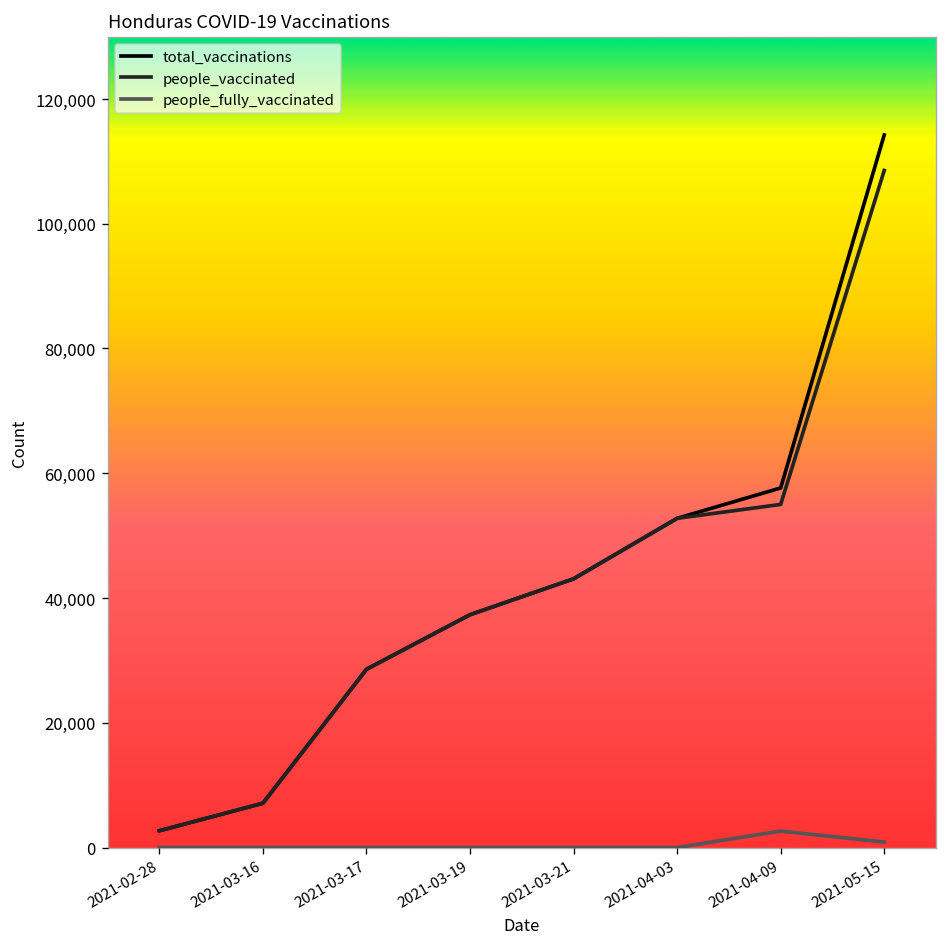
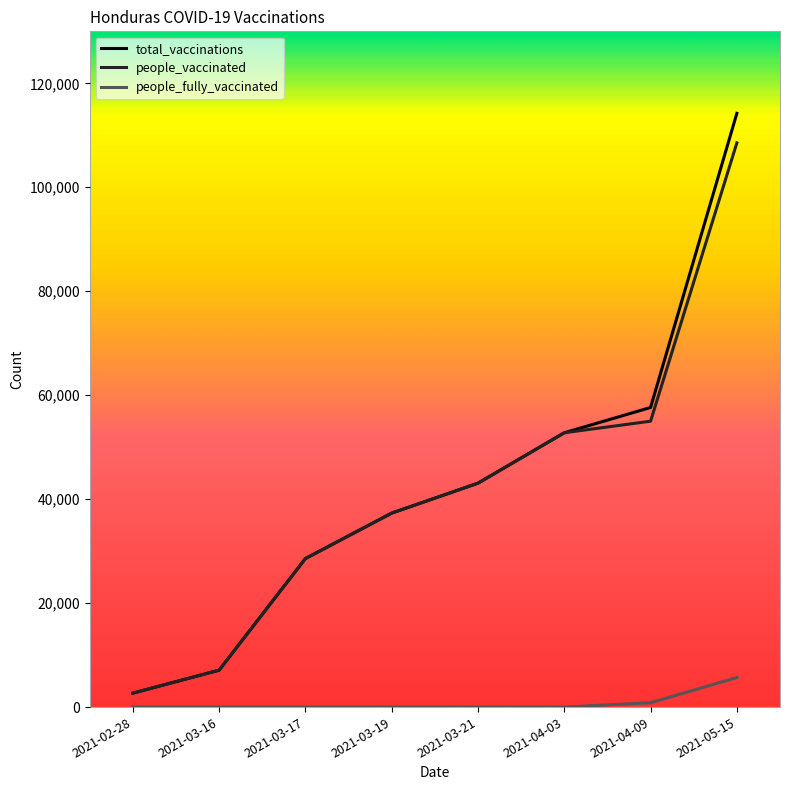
people_fully_vaccinated, 2021-04-09: 3,000 -> 1,000
people_fully_vaccinated, 2021-05-15: 1,000 -> 6,000
